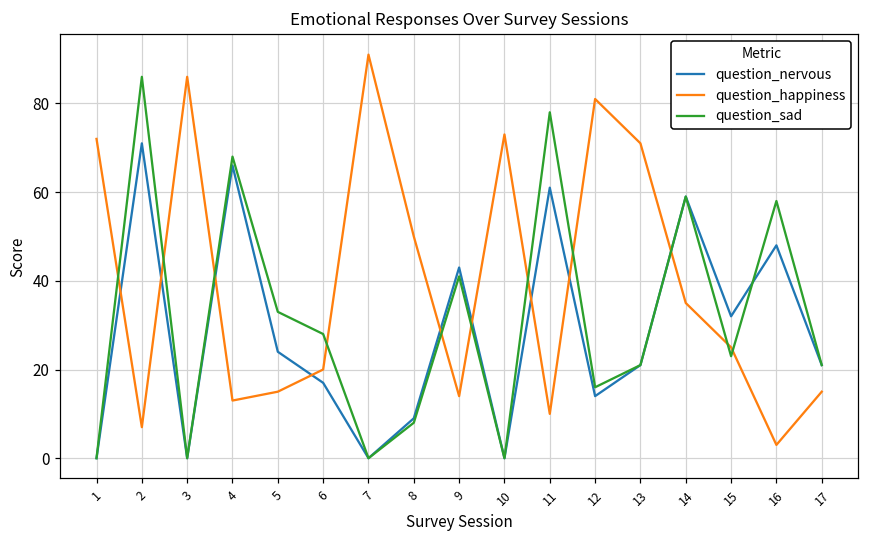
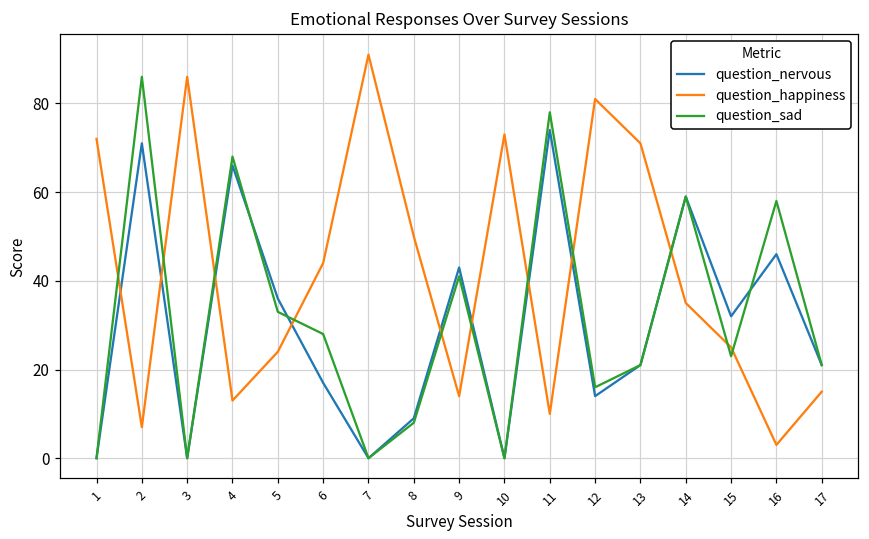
question_nervous, 5: 24 -> 36
question_happiness, 5: 15 -> 24
question_happiness, 6: 20 -> 44
question_nervous, 11: 61 -> 74
question_nervous, 16: 48 -> 46
